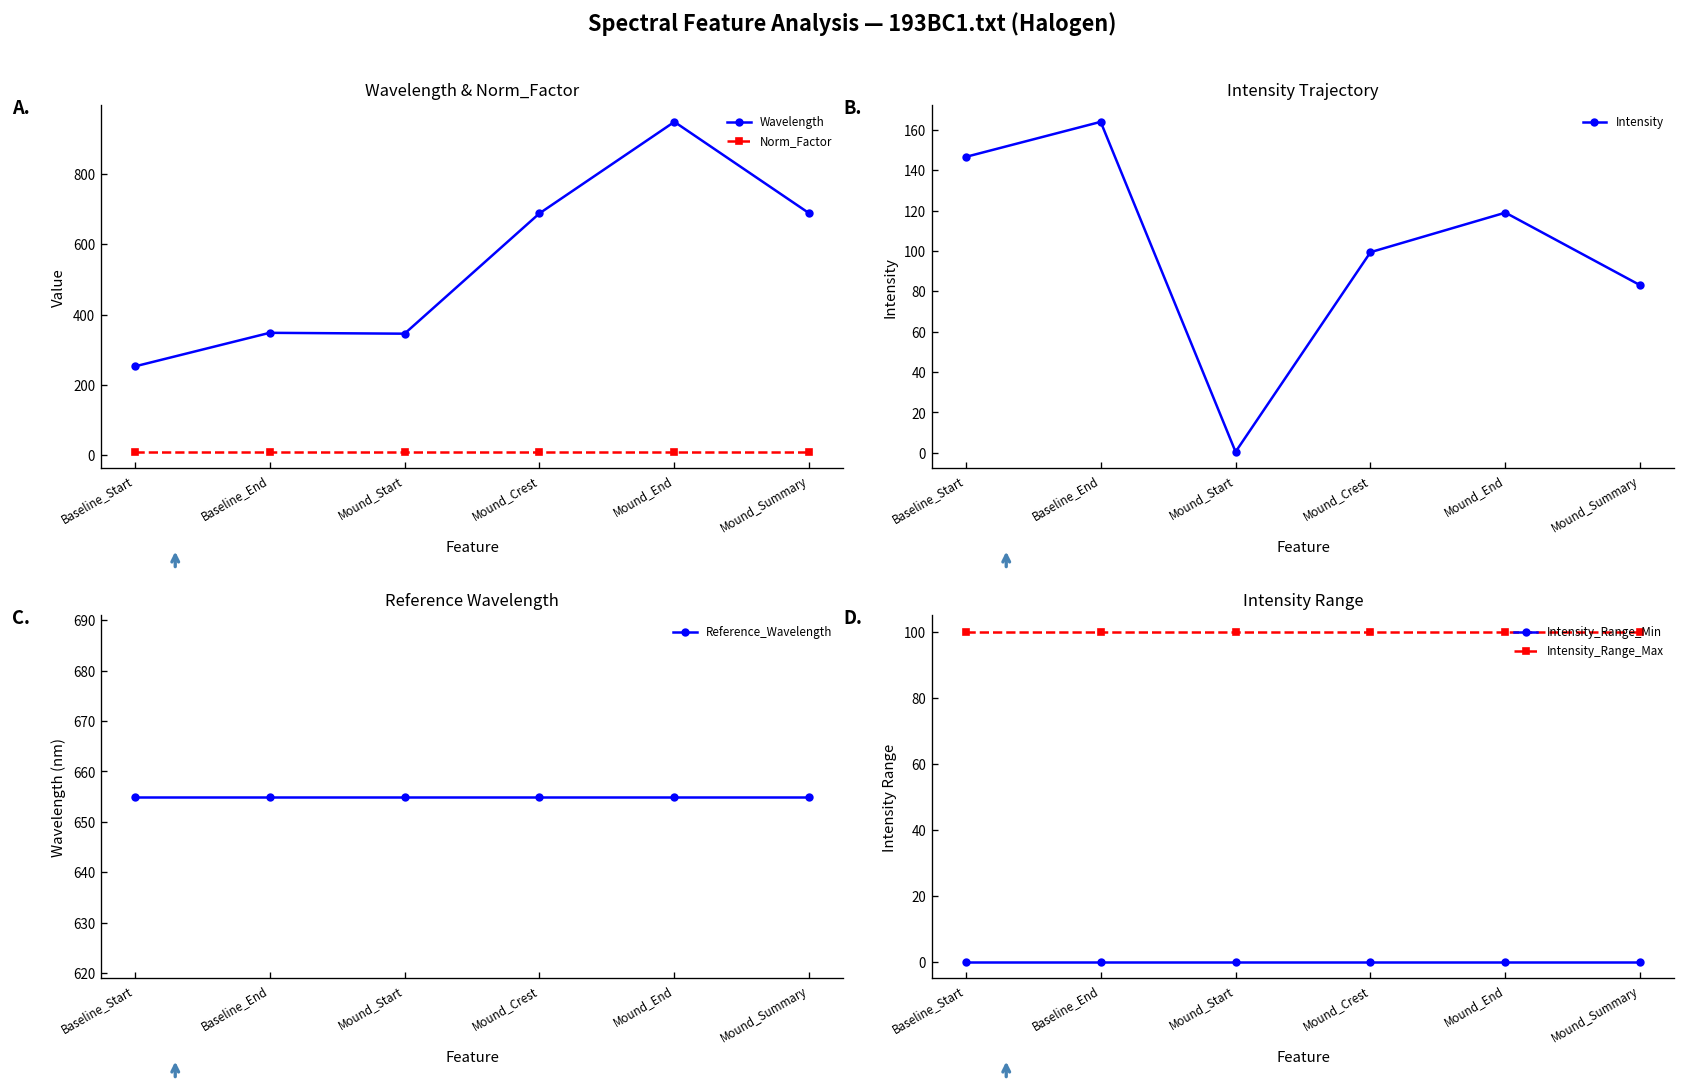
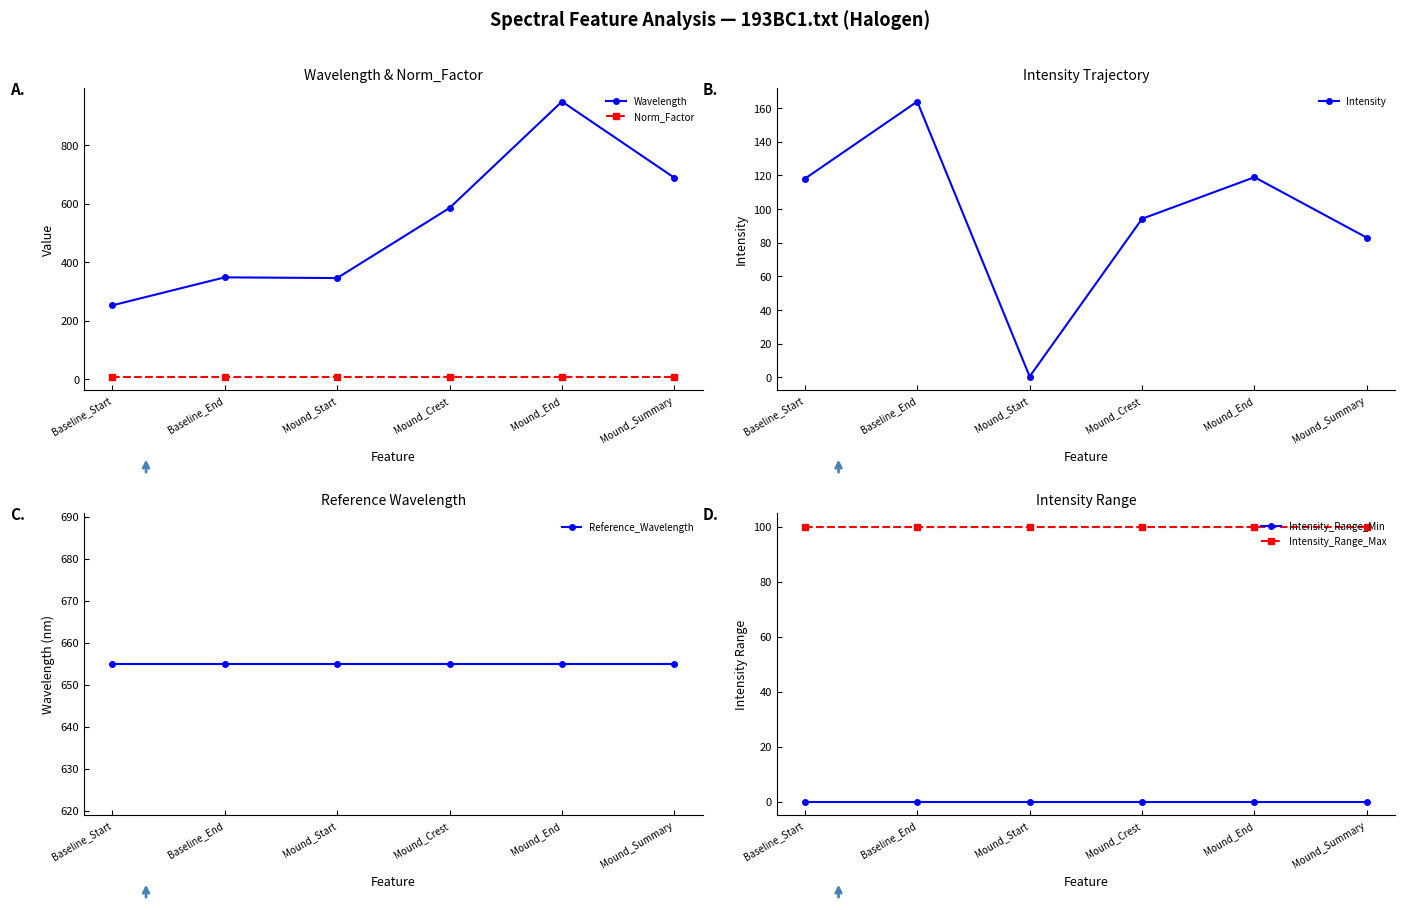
Wavelength & Norm_Factor, Wavelength, Mound_Crest: 690 -> 590
Intensity Trajectory, Baseline_Start: 147 -> 118
Intensity Trajectory, Mound_Crest: 99 -> 94
